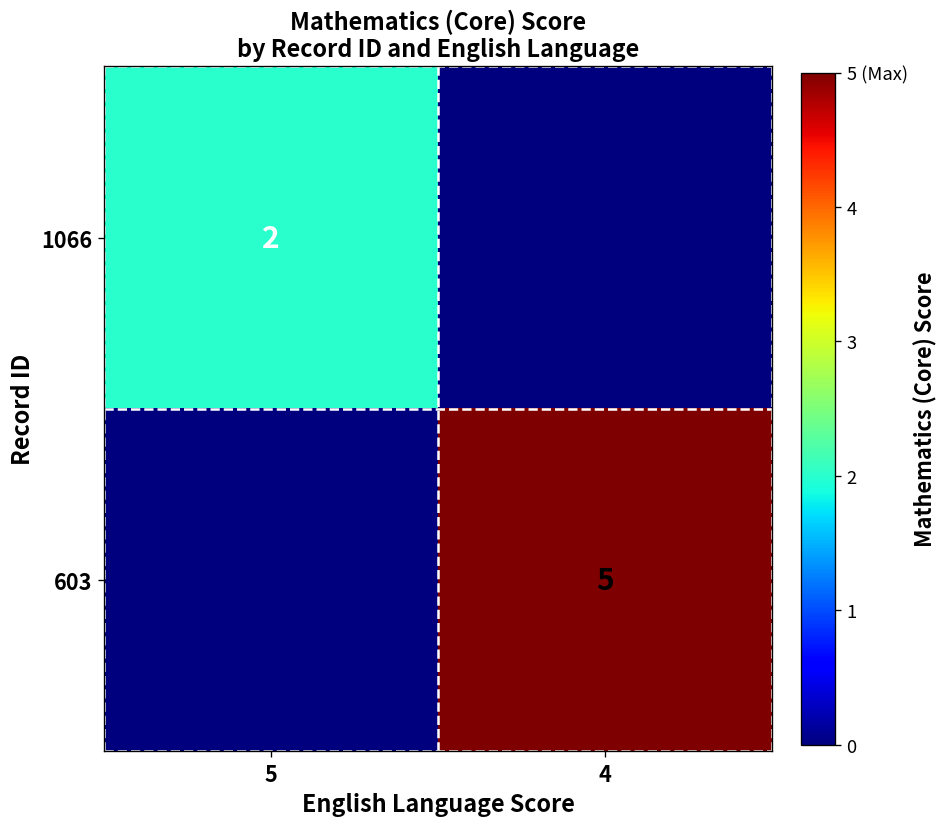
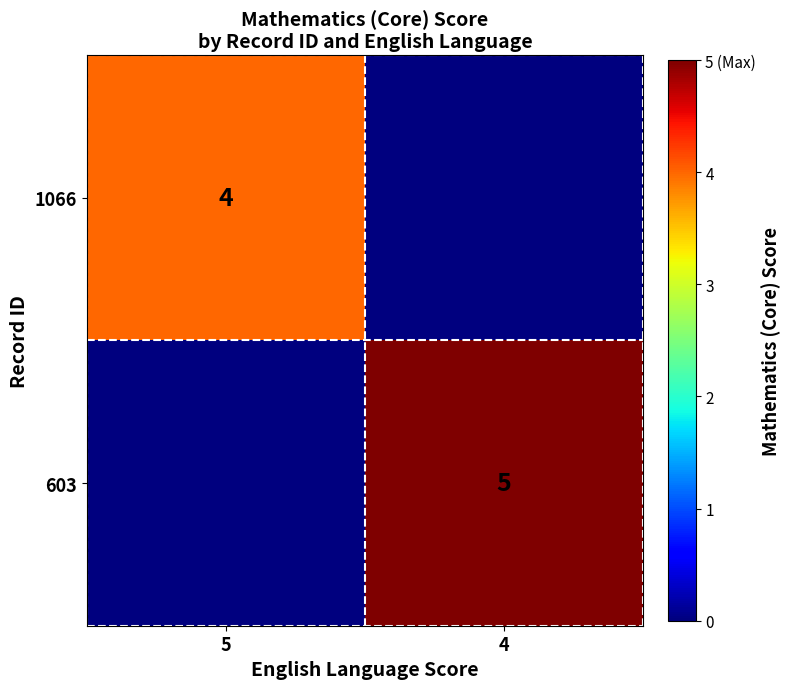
1066, 5: 2 -> 4
